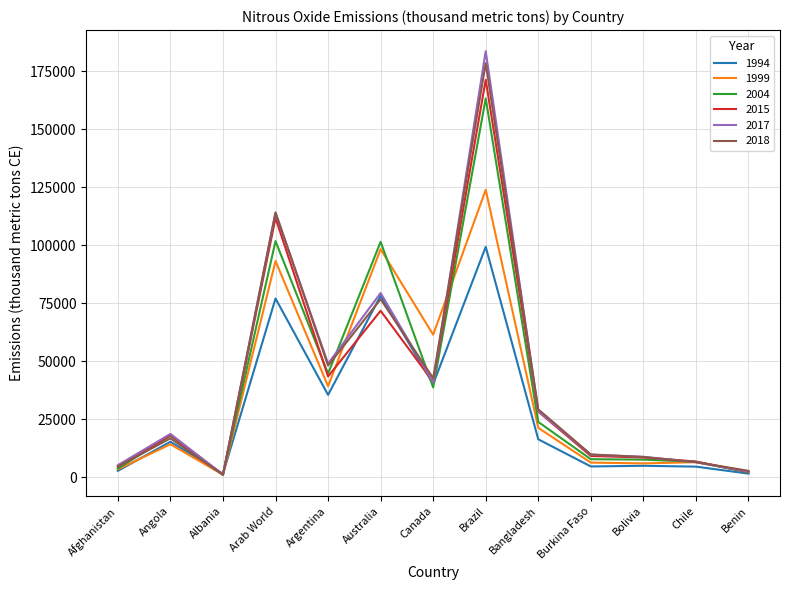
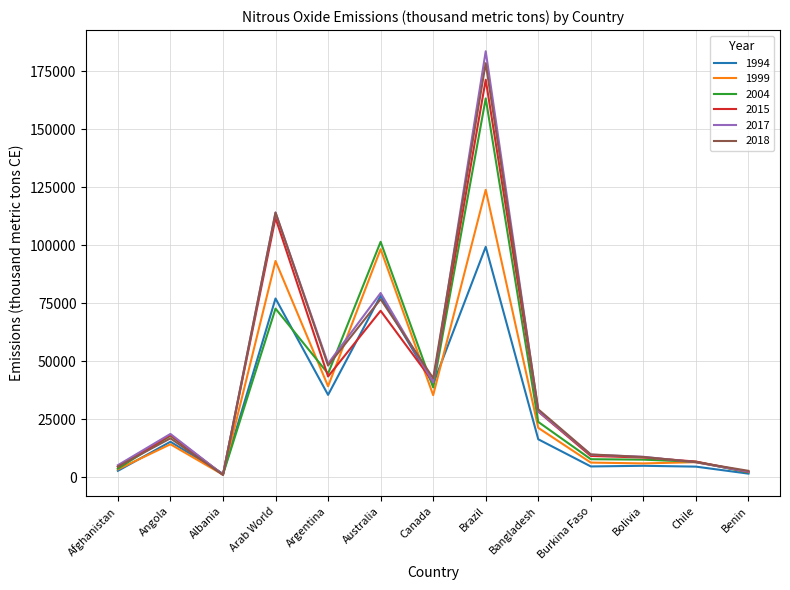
2004, Arab World: 102000 -> 73000
1999, Canada: 61000 -> 35000
